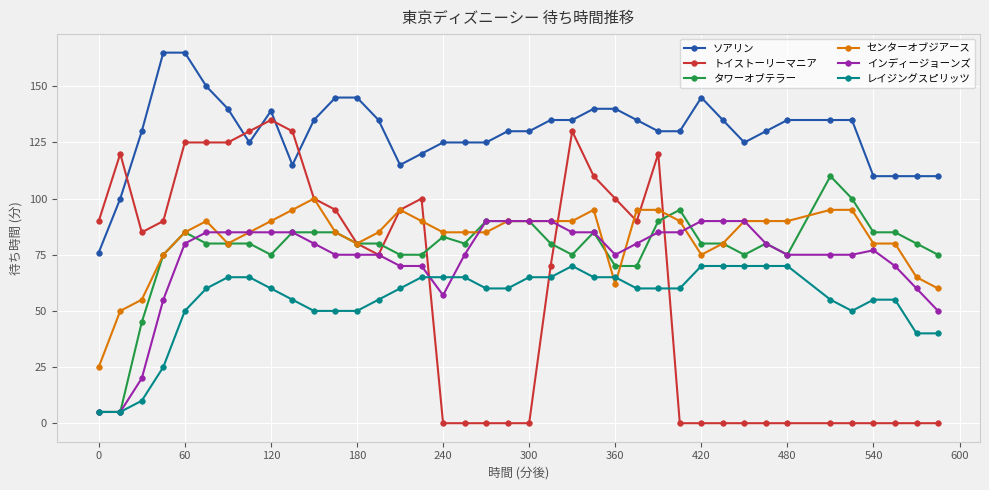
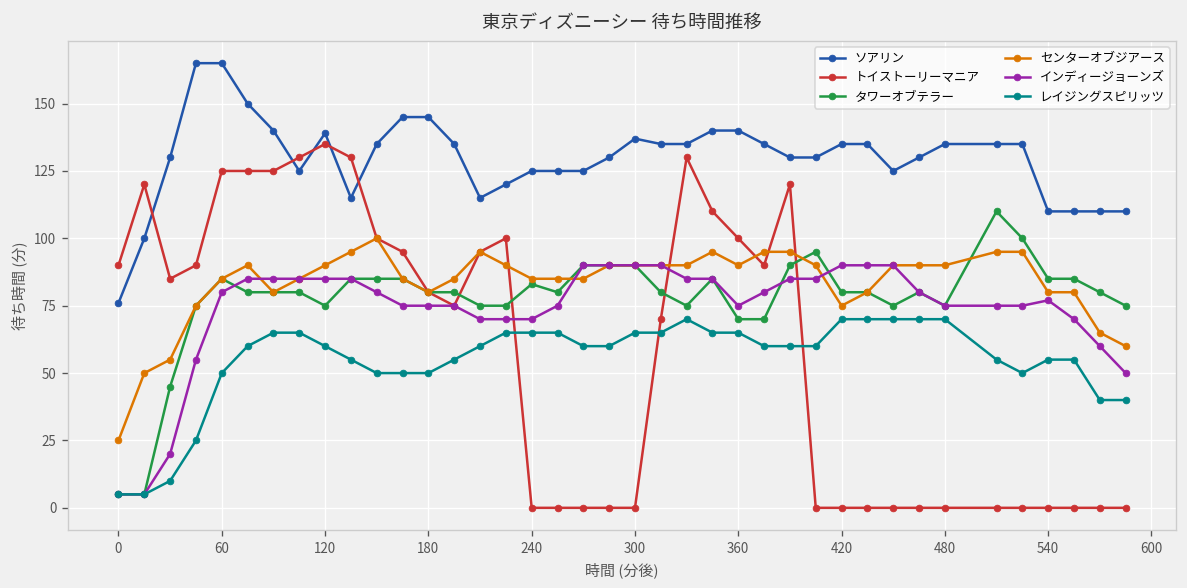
インディージョーンズ, 240: 57 -> 70
ソアリン, 300: 130 -> 137
センターオブジアース, 360: 62 -> 90
ソアリン, 420: 145 -> 135
